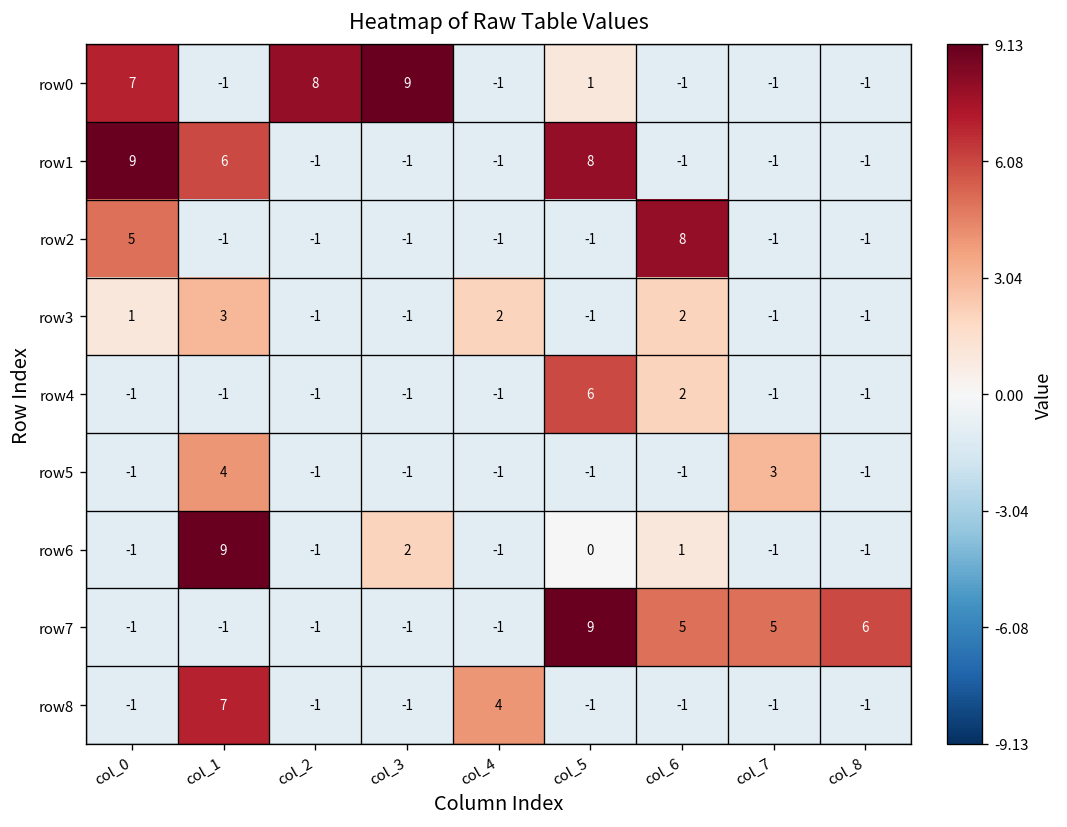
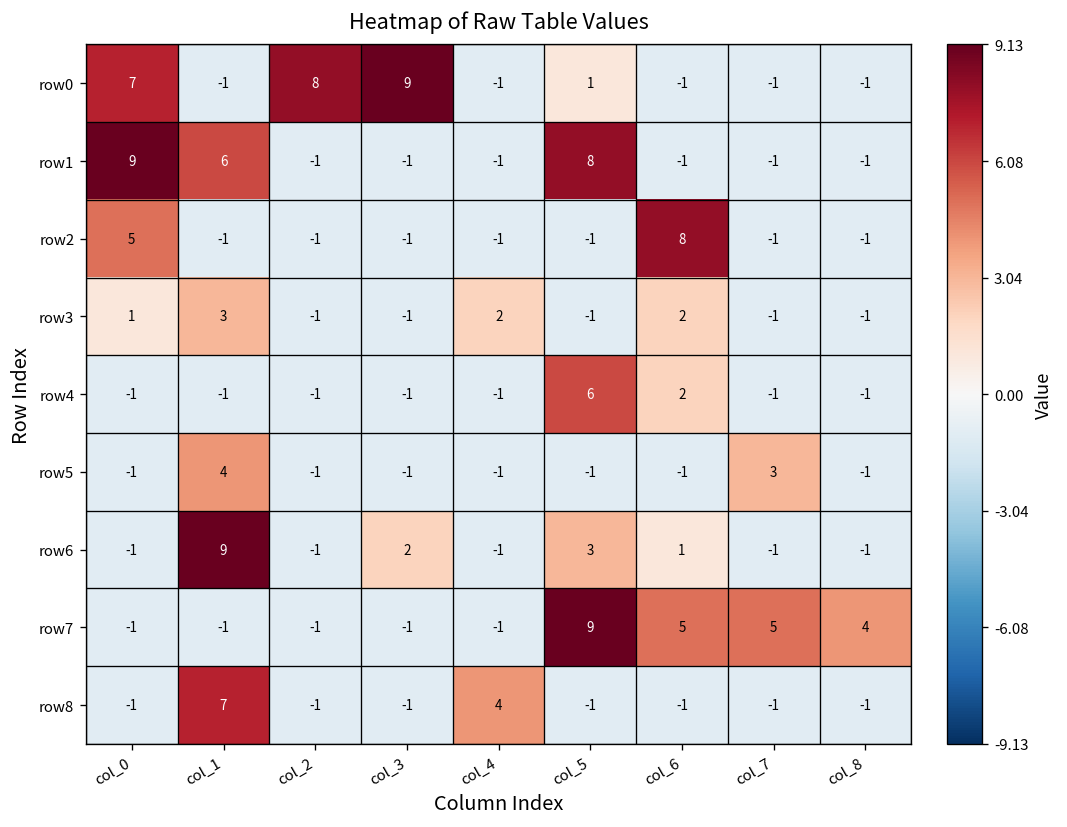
row6, col_5: 0 -> 3
row7, col_8: 6 -> 4
